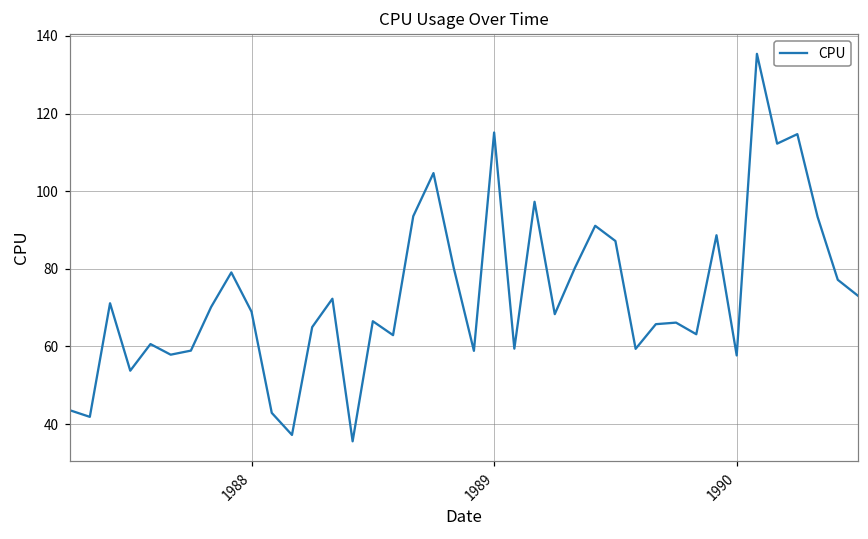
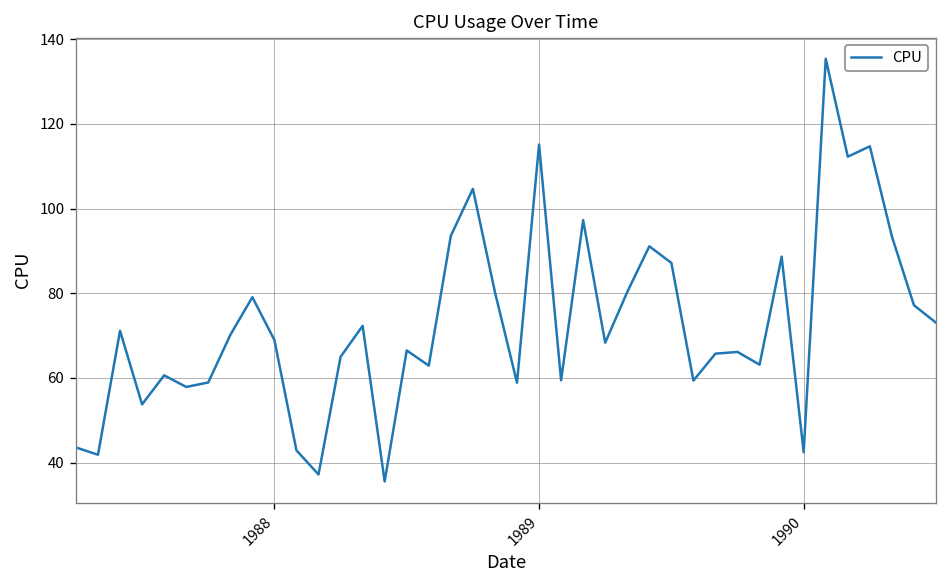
1990: 58 -> 42
